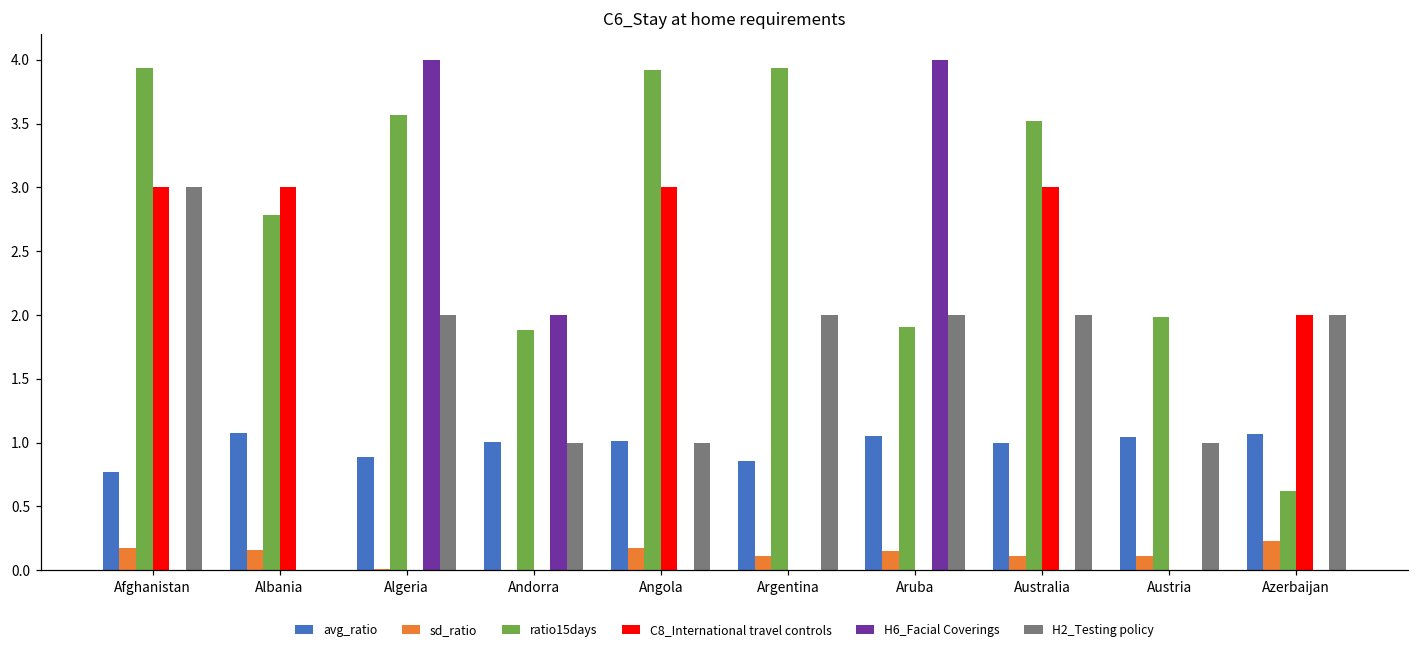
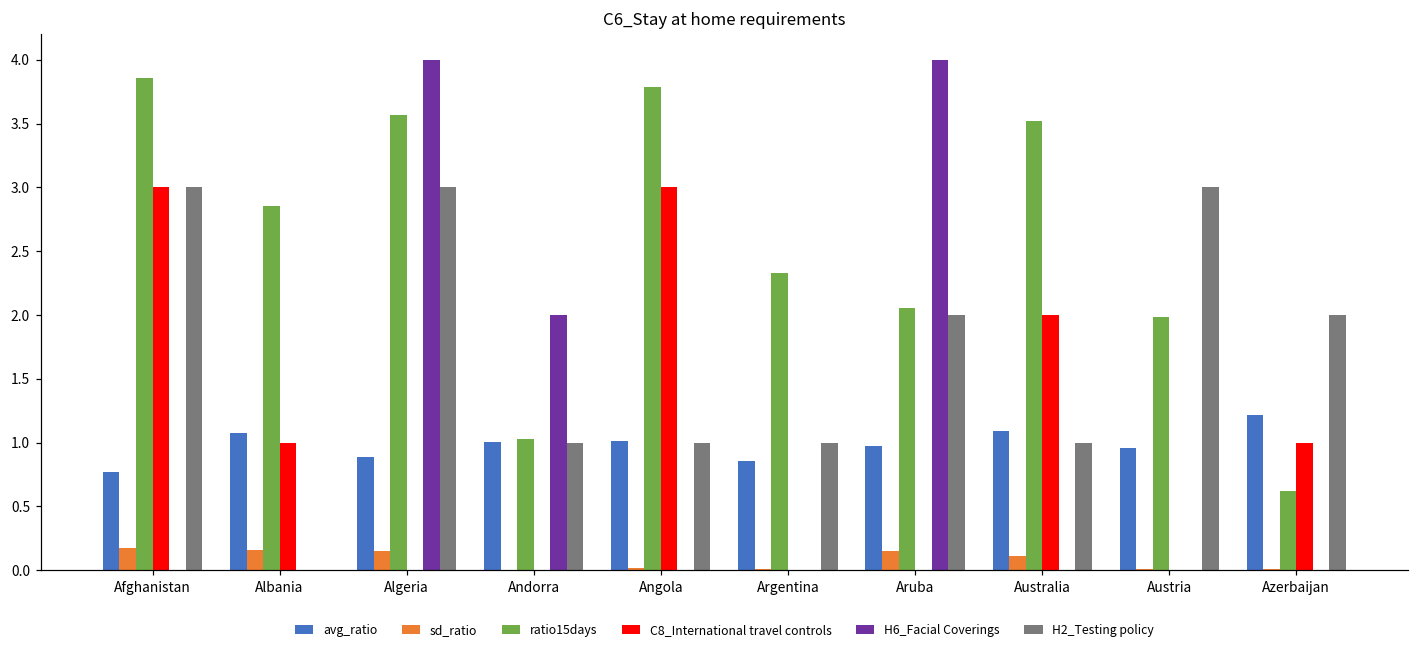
ratio15days, Afghanistan: 3.94 -> 3.86
ratio15days, Albania: 2.78 -> 2.85
C8_International travel controls, Albania: 3 -> 1
sd_ratio, Algeria: 0.01 -> 0.15
H2_Testing policy, Algeria: 2 -> 3
ratio15days, Andorra: 1.88 -> 1.03
sd_ratio, Angola: 0.17 -> 0.02
ratio15days, Angola: 3.92 -> 3.79
sd_ratio, Argentina: 0.11 -> 0.01
ratio15days, Argentina: 3.93 -> 2.33
H2_Testing policy, Argentina: 2 -> 1
avg_ratio, Aruba: 1.05 -> 0.97
ratio15days, Aruba: 1.91 -> 2.06
avg_ratio, Australia: 1.00 -> 1.09
C8_International travel controls, Australia: 3 -> 2
H2_Testing policy, Australia: 2 -> 1
avg_ratio, Austria: 1.04 -> 0.95
sd_ratio, Austria: 0.11 -> 0.01
H2_Testing policy, Austria: 1 -> 3
avg_ratio, Azerbaijan: 1.07 -> 1.21
sd_ratio, Azerbaijan: 0.23 -> 0.01
C8_International travel controls, Azerbaijan: 2 -> 1
